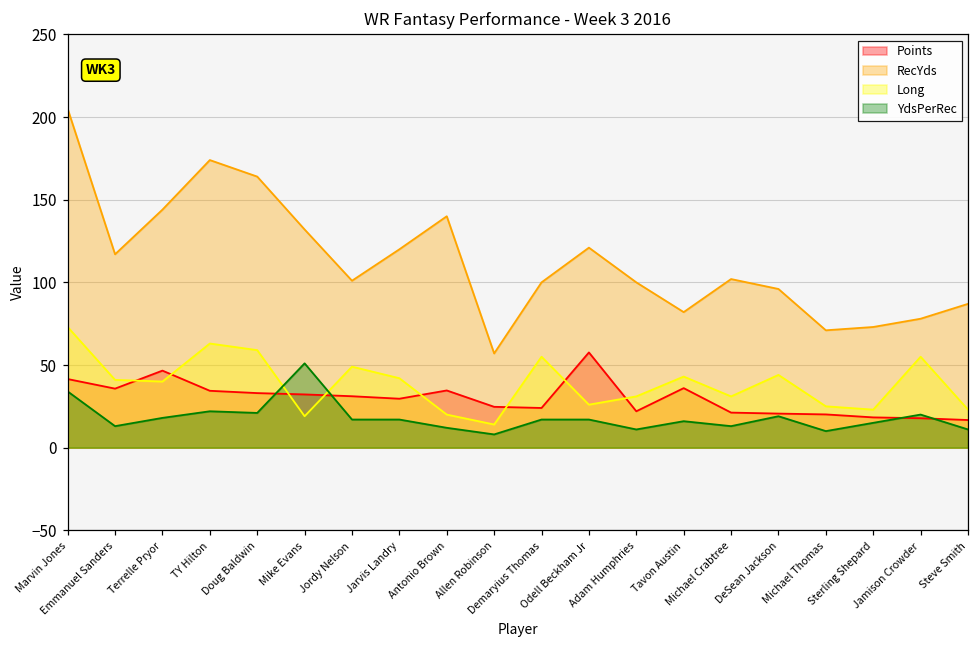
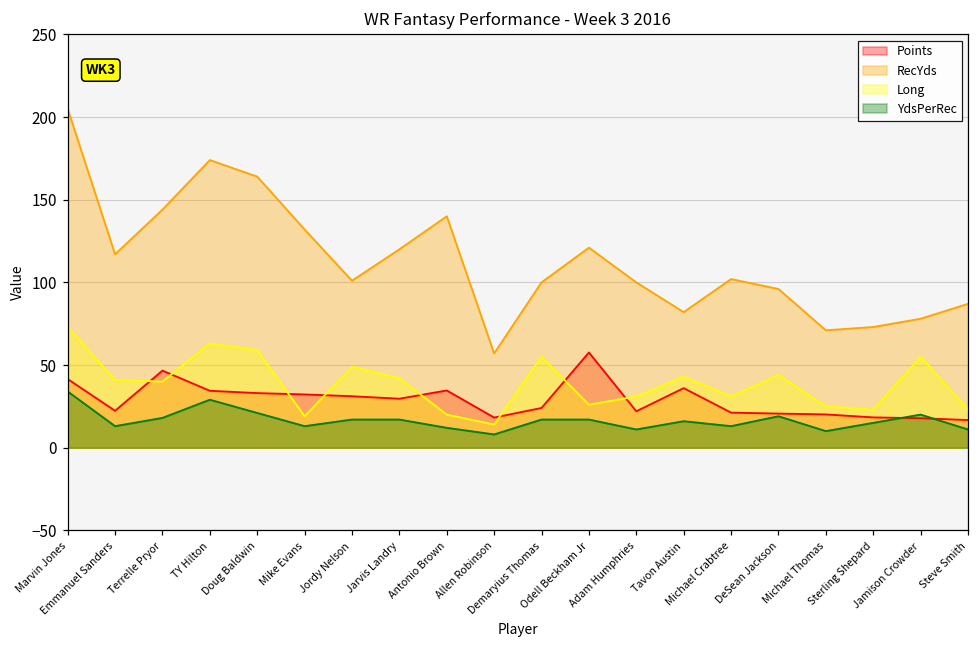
Points, Emmanuel Sanders: 36 -> 22
YdsPerRec, TY Hilton: 22 -> 29
YdsPerRec, Mike Evans: 51 -> 13
Points, Allen Robinson: 25 -> 18
